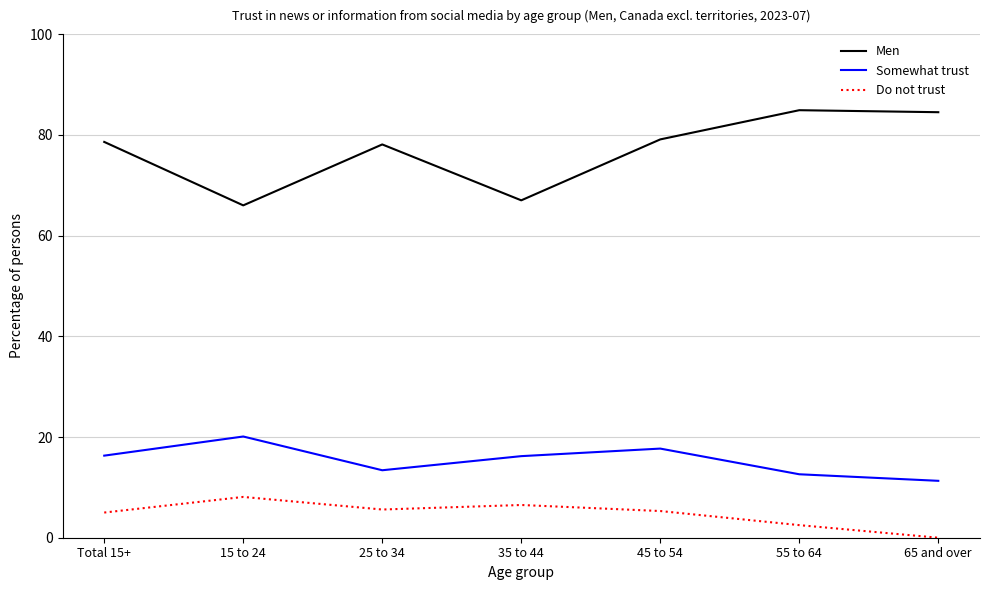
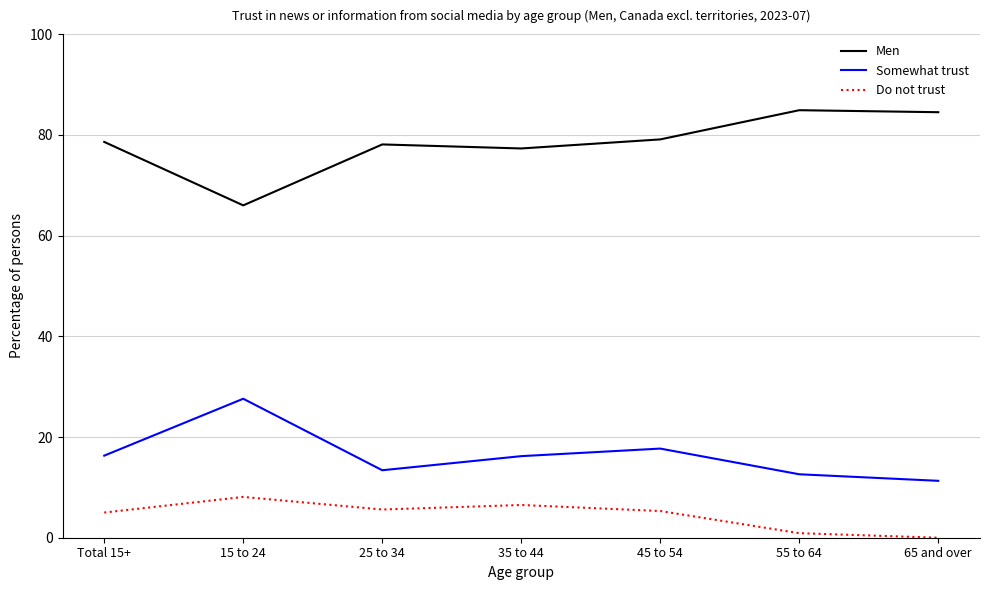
Somewhat trust, 15 to 24: 20 -> 28
Men, 35 to 44: 67 -> 77
Do not trust, 55 to 64: 3 -> 1
